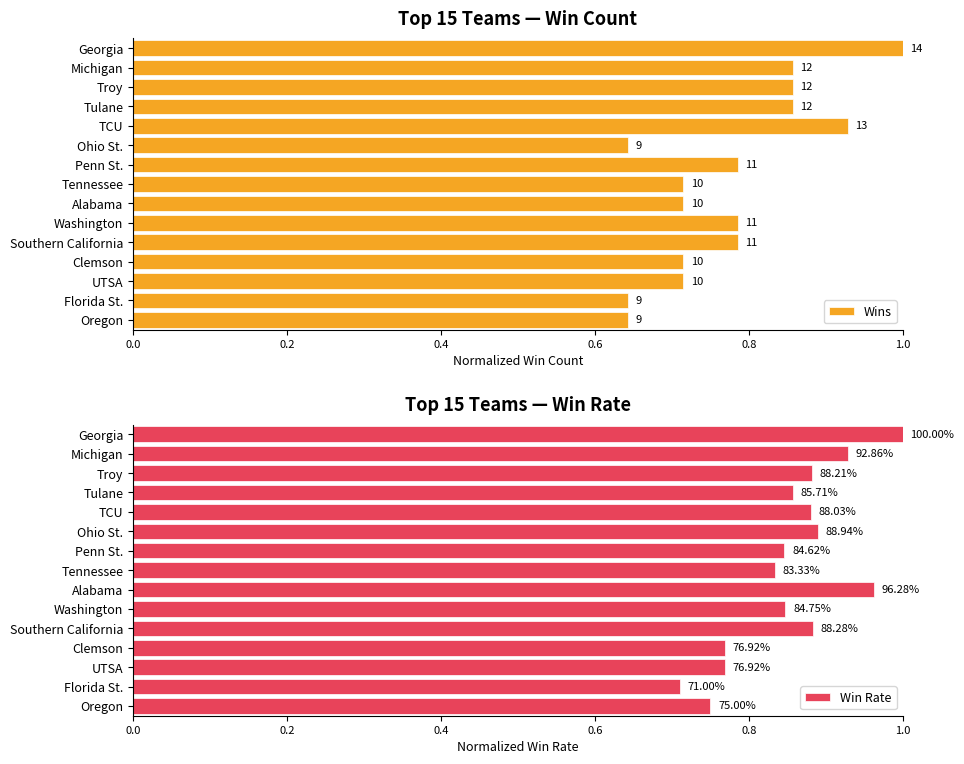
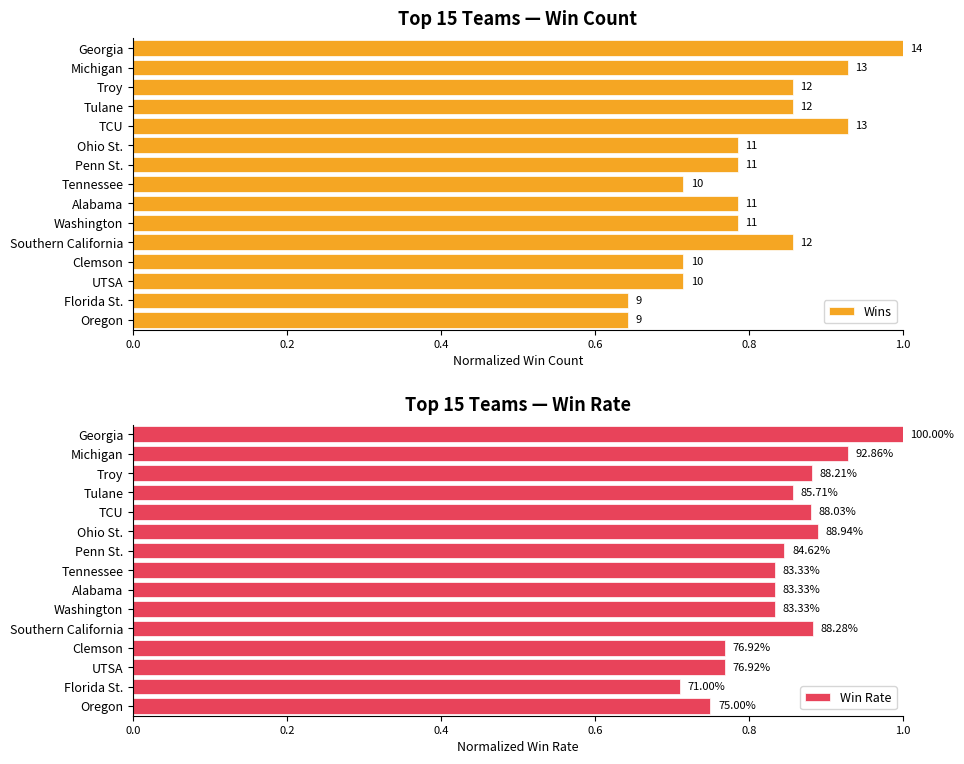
Top 15 Teams — Win Count, Michigan: 12 -> 13
Top 15 Teams — Win Count, Ohio St.: 9 -> 11
Top 15 Teams — Win Count, Alabama: 10 -> 11
Top 15 Teams — Win Count, Southern California: 11 -> 12
Top 15 Teams — Win Rate, Alabama: 96.28% -> 83.33%
Top 15 Teams — Win Rate, Washington: 84.75% -> 83.33%
